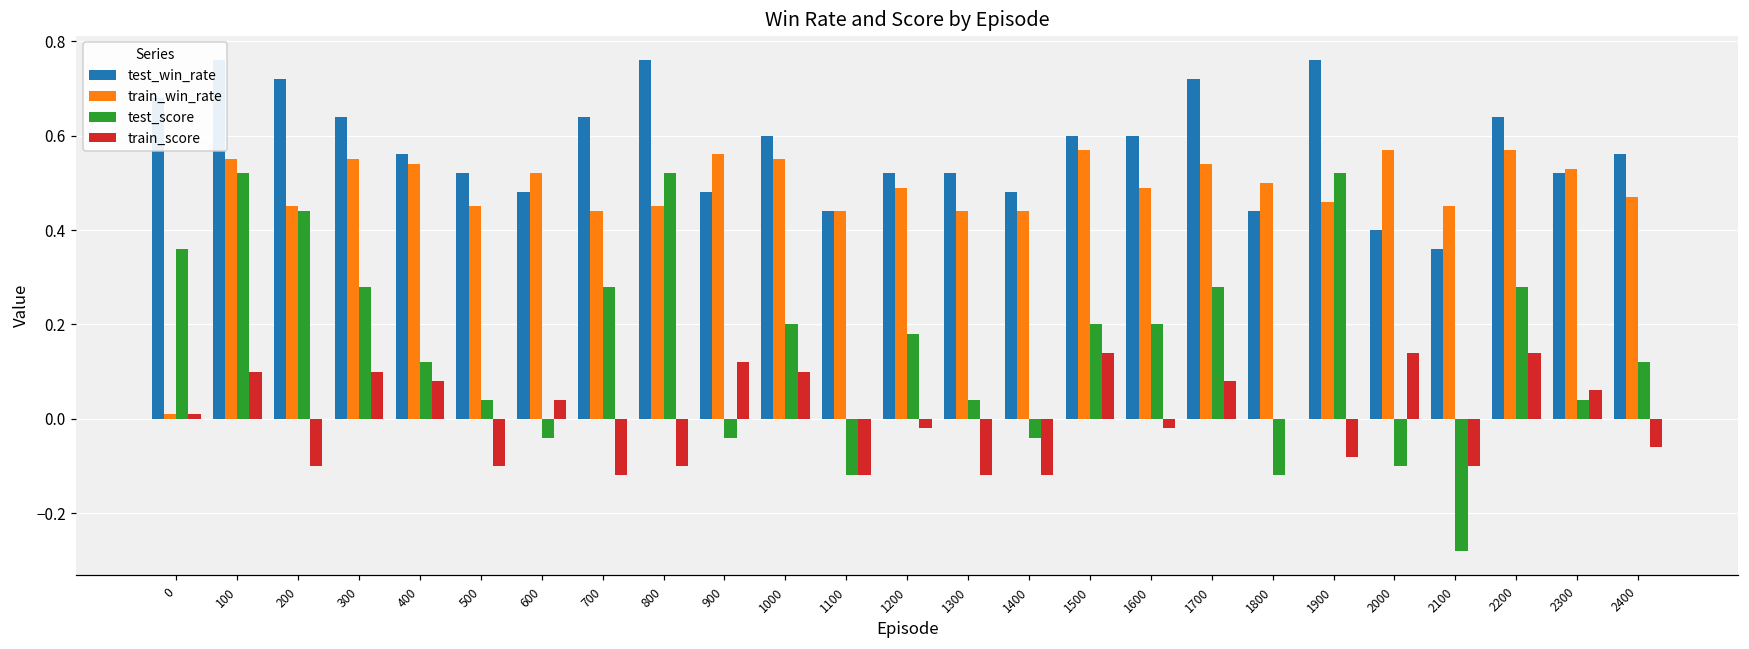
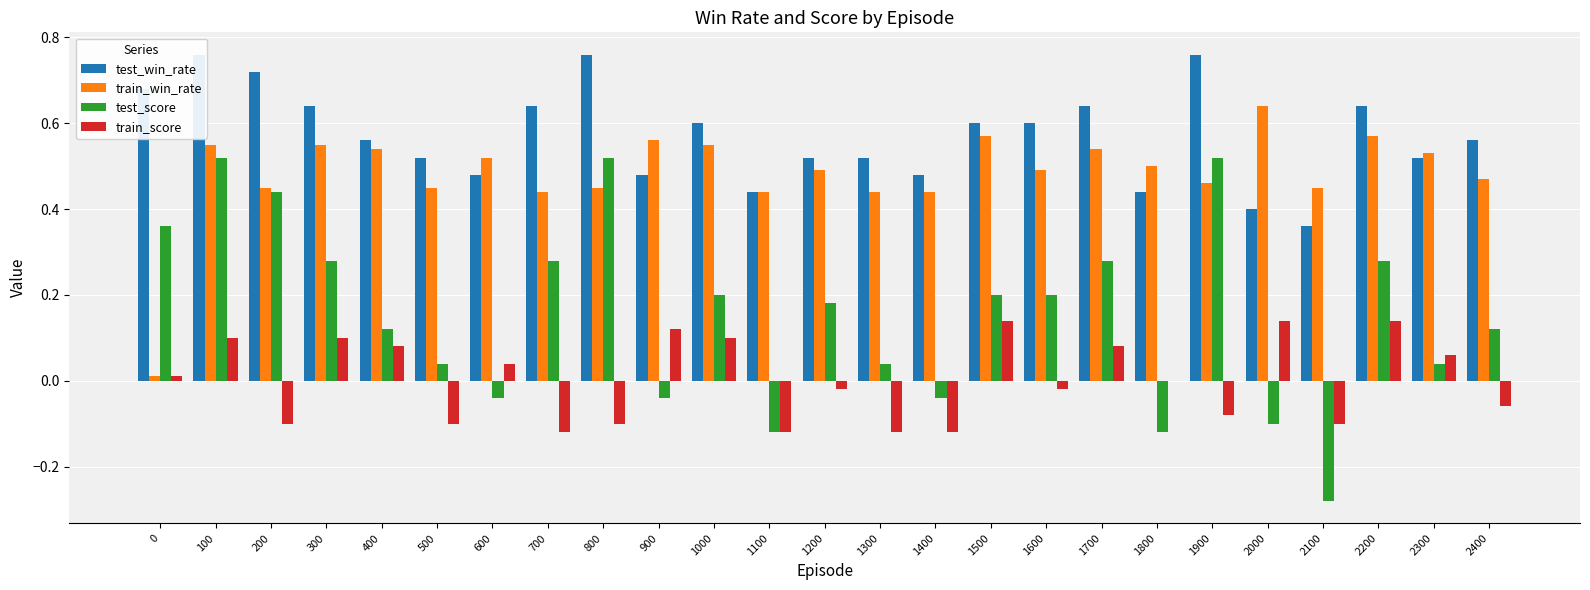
test_win_rate, 1700: 0.72 -> 0.64
train_win_rate, 2000: 0.57 -> 0.64
